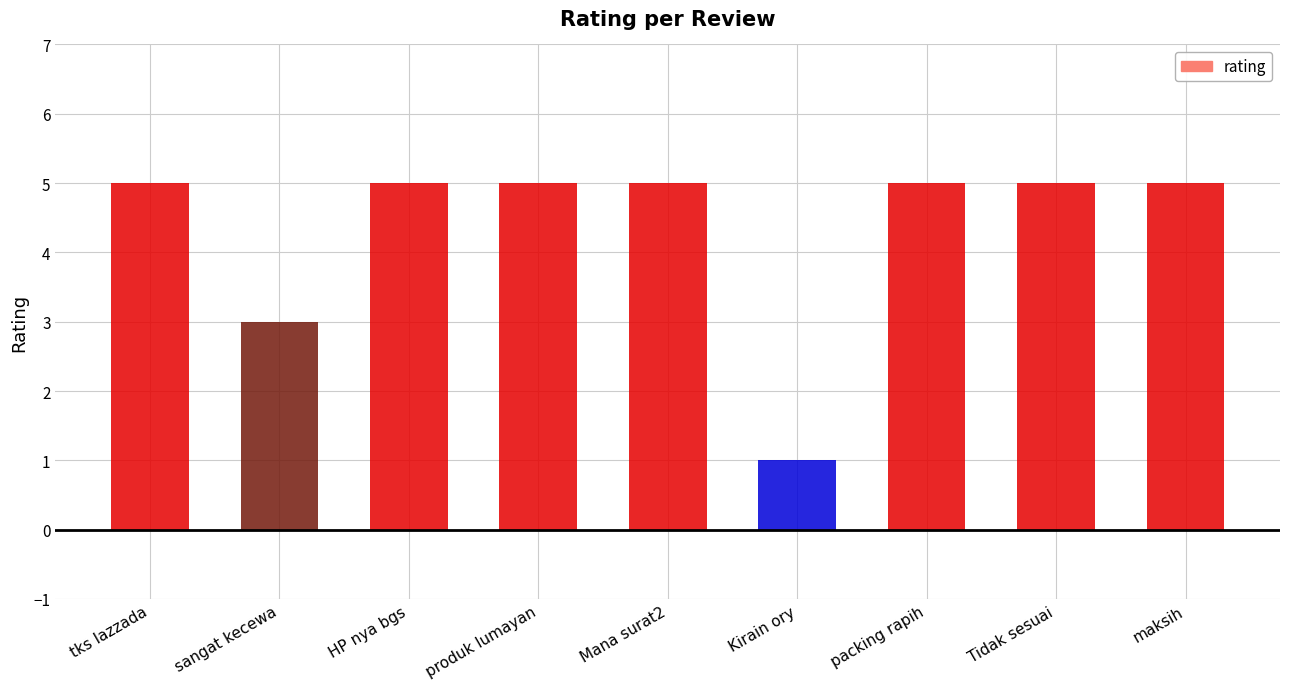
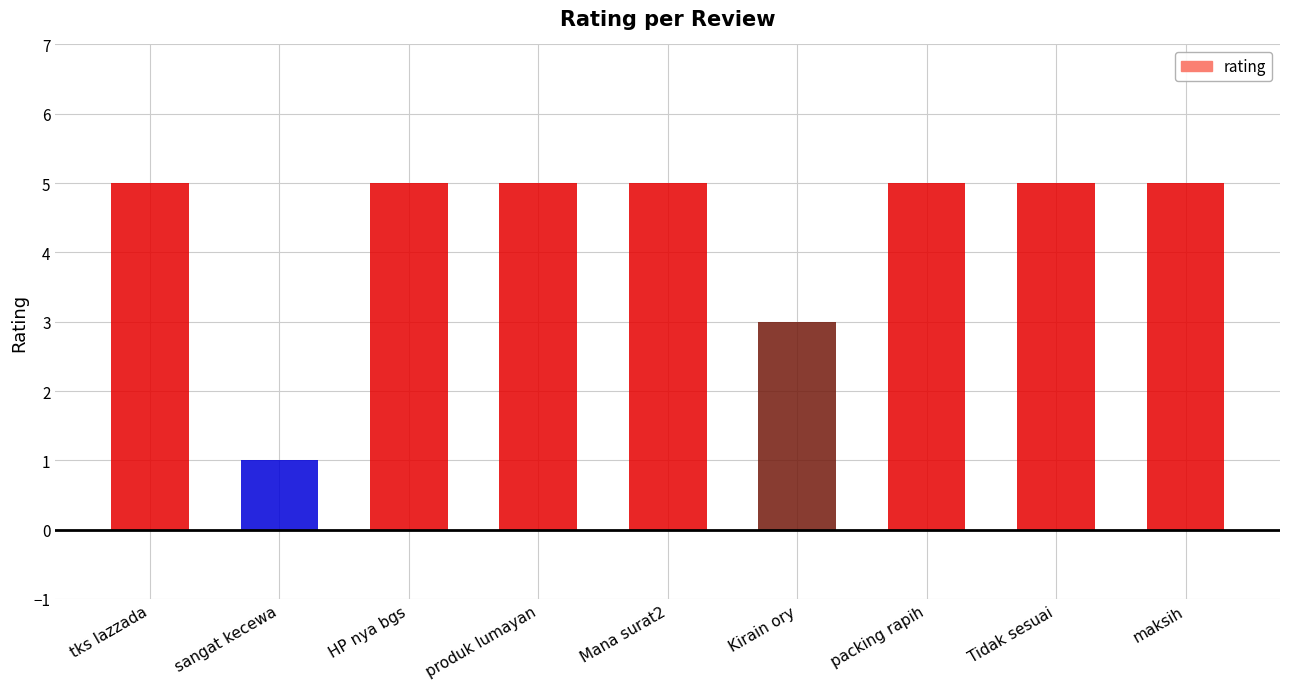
sangat kecewa: 3 -> 1
Kirain ory: 1 -> 3
